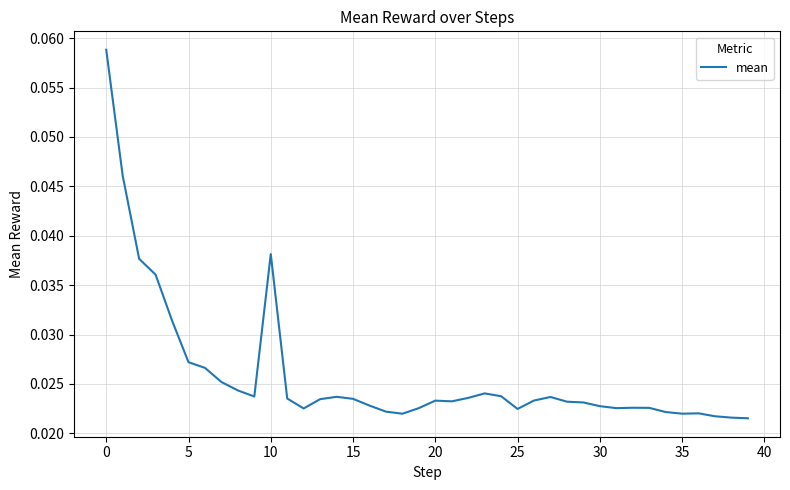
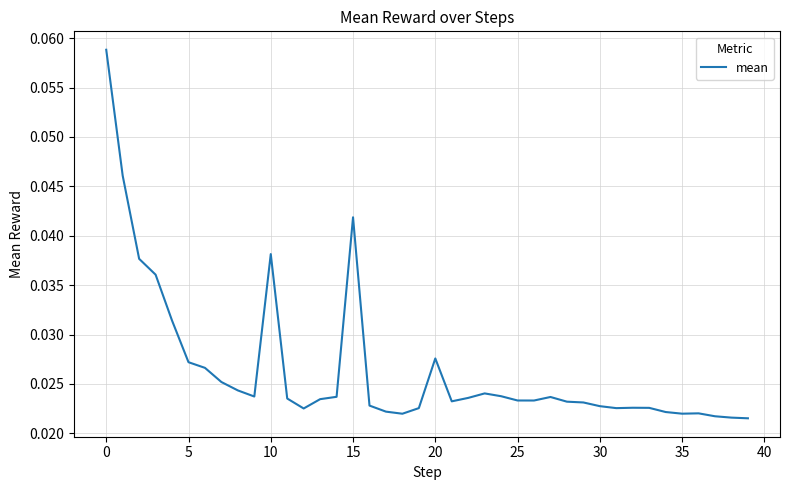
15: 0.023 -> 0.042
20: 0.023 -> 0.028
25: 0.022 -> 0.023
